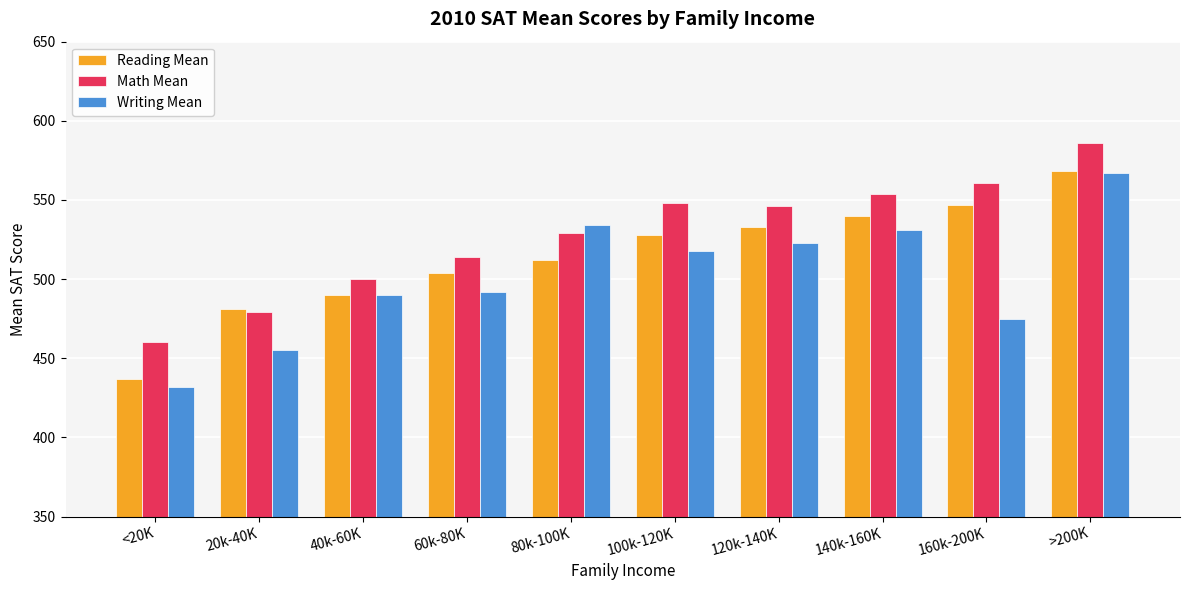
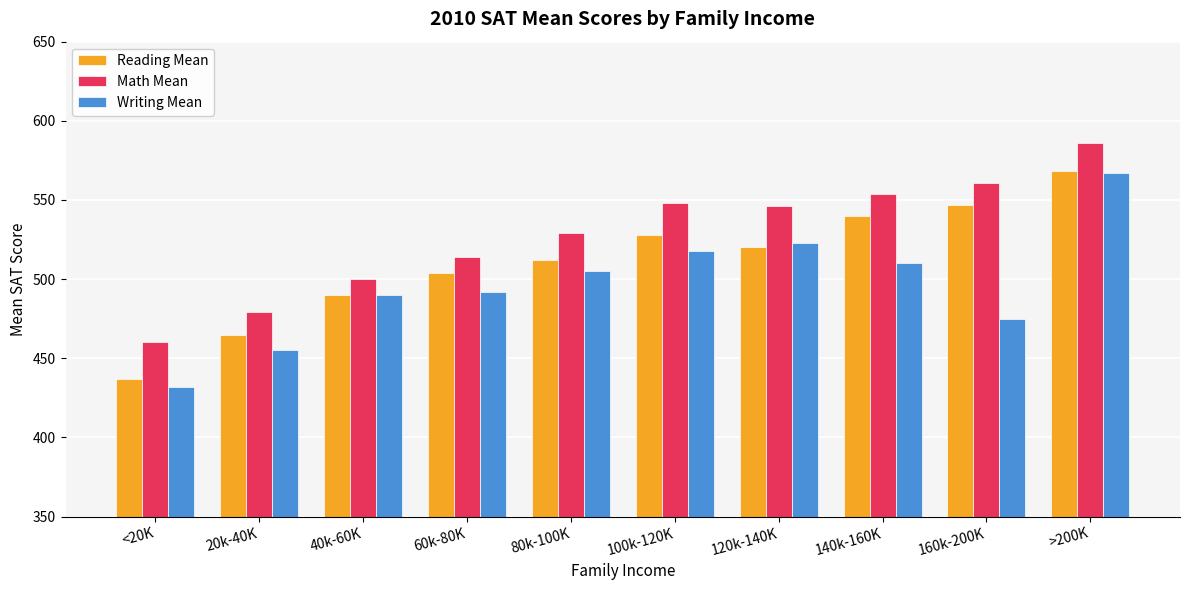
Reading Mean, 20k-40K: 481 -> 465
Writing Mean, 80k-100K: 534 -> 505
Reading Mean, 120k-140K: 533 -> 520
Writing Mean, 140k-160K: 531 -> 510
